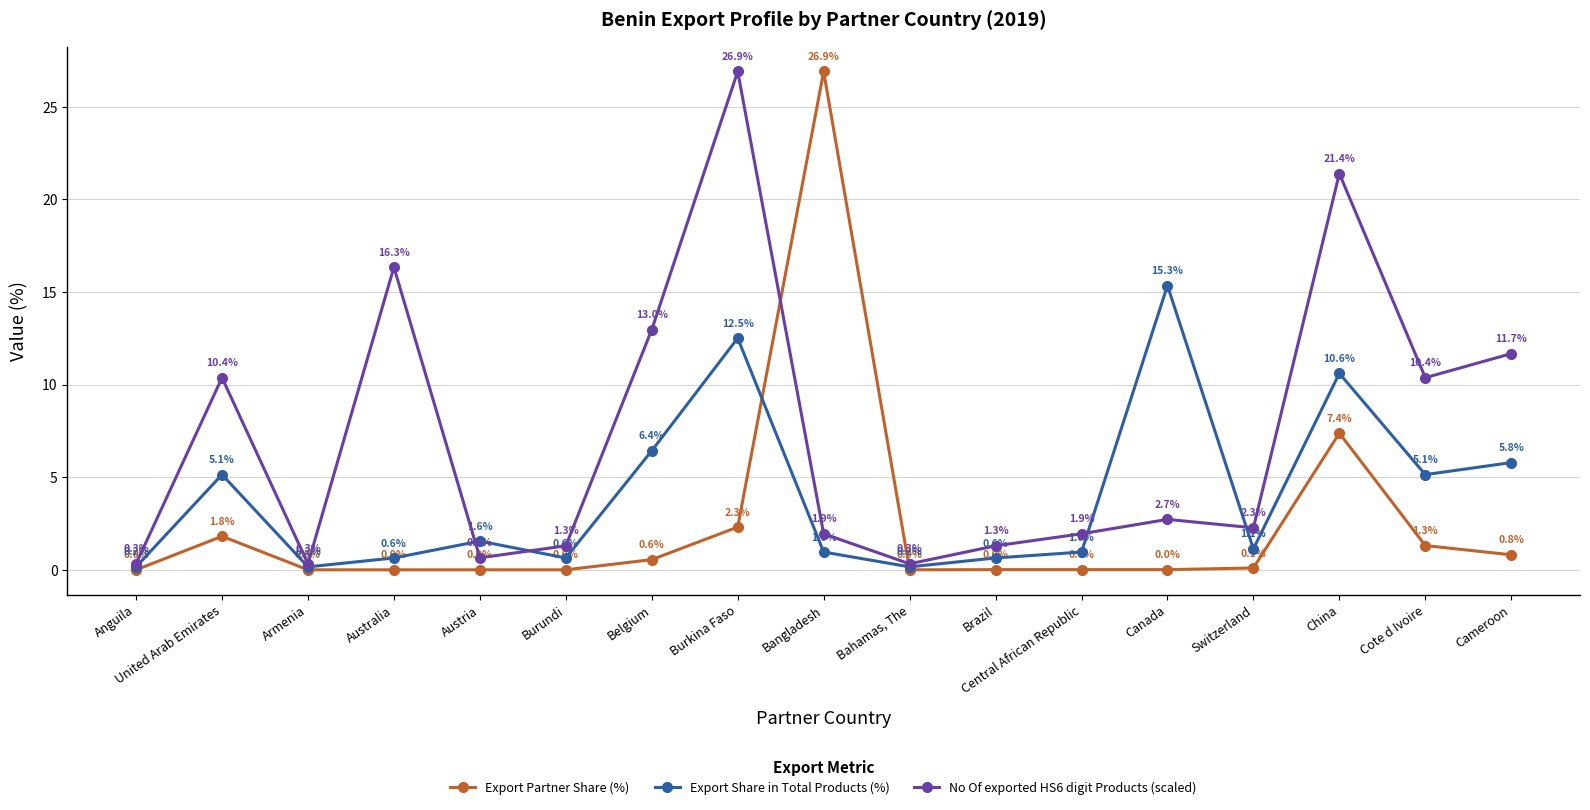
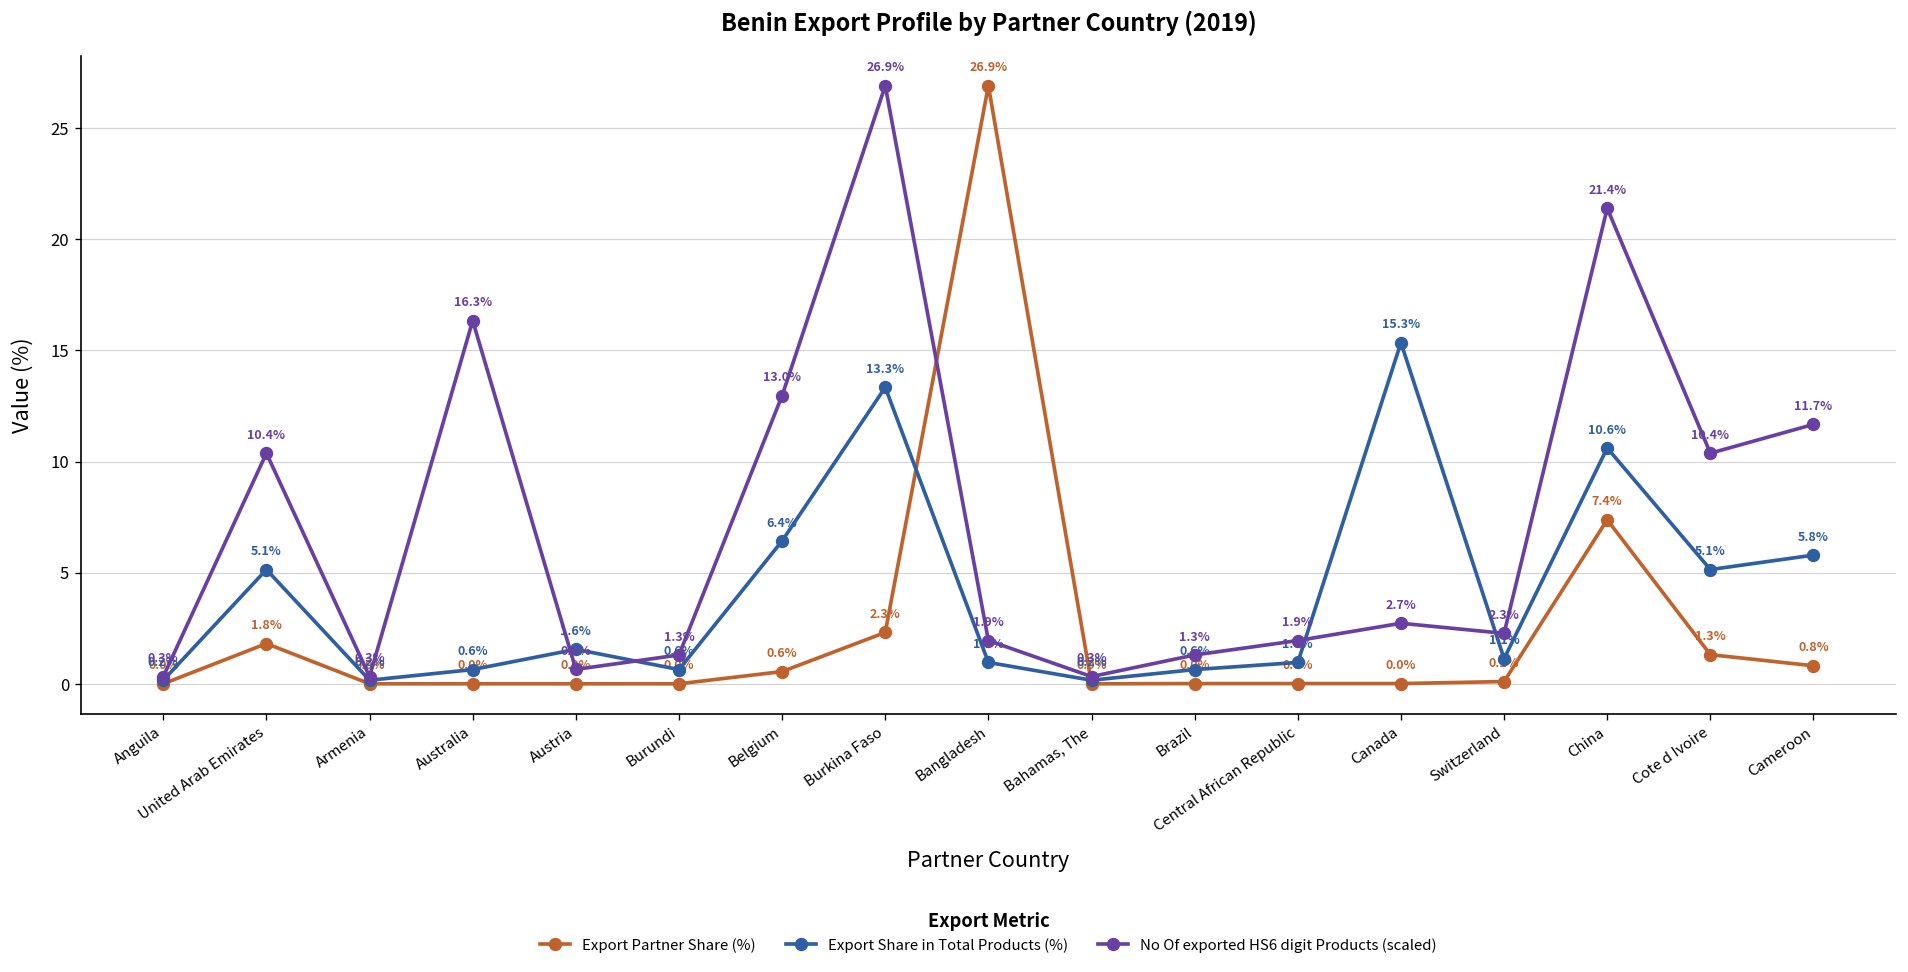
Export Share in Total Products (%), Burkina Faso: 12.5% -> 13.3%
